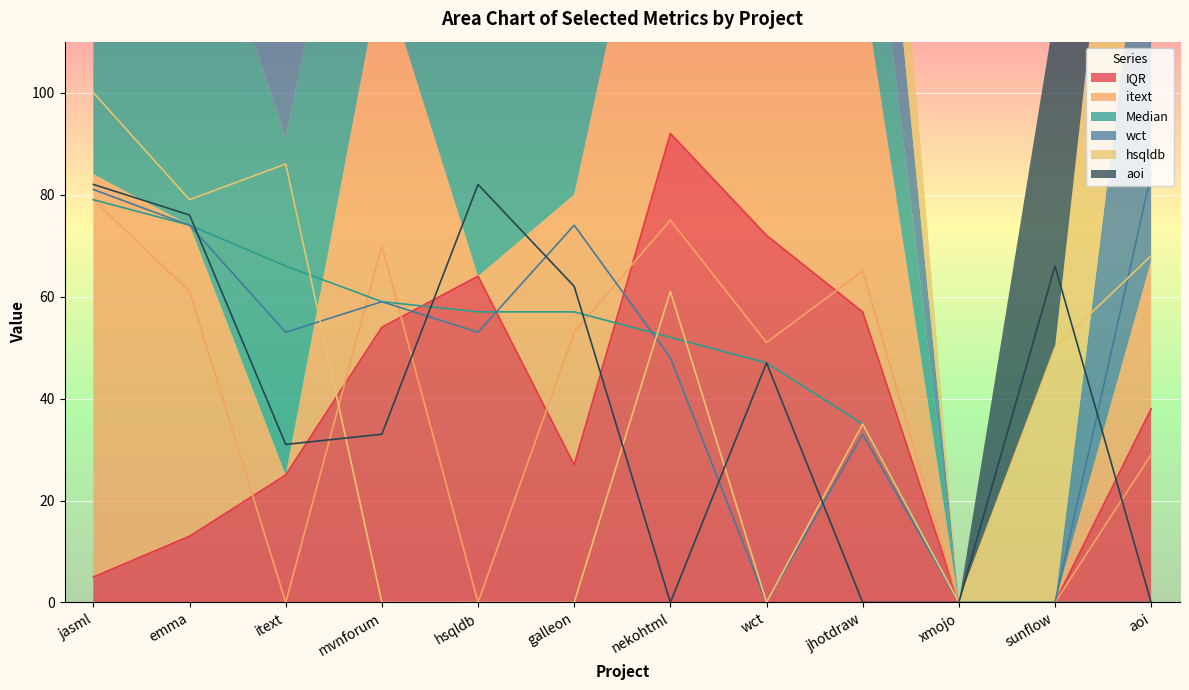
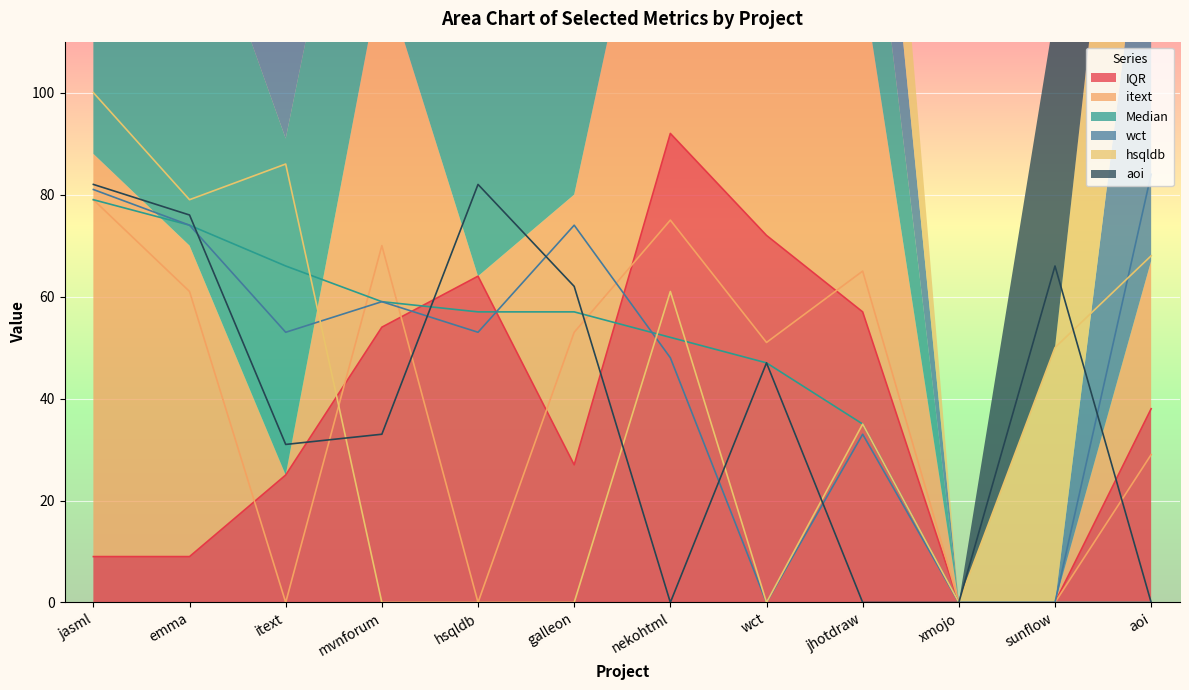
IQR, jasml: 5 -> 9
IQR, emma: 13 -> 9
